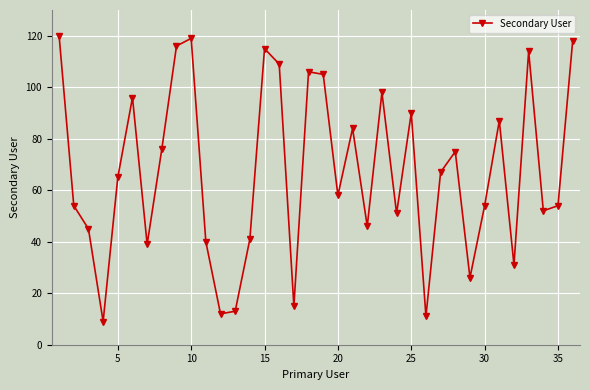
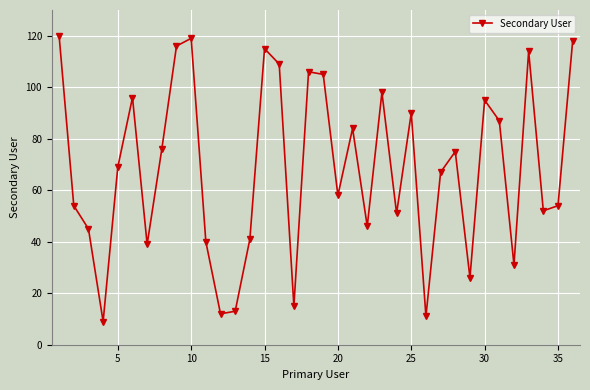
5: 65 -> 69
30: 54 -> 95
